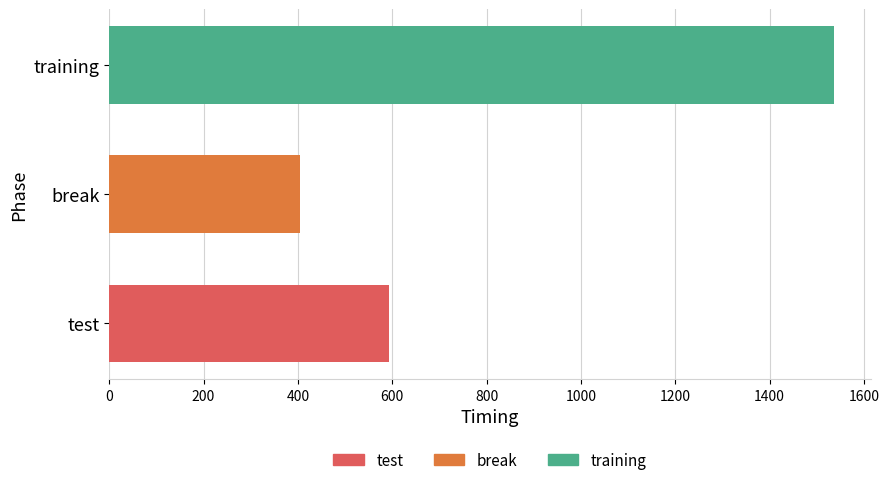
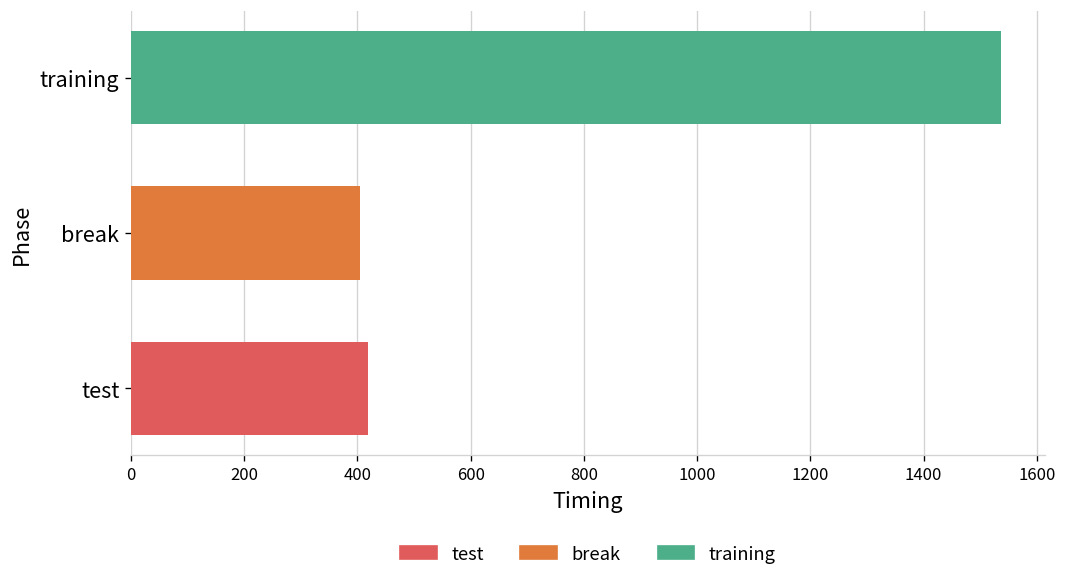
test: 590 -> 420
